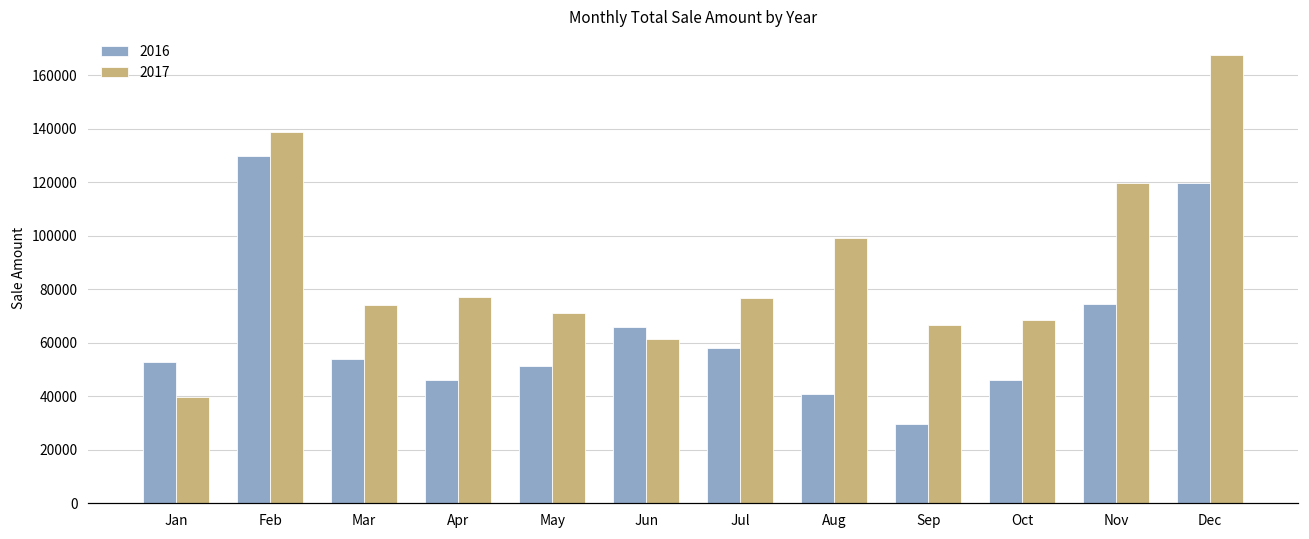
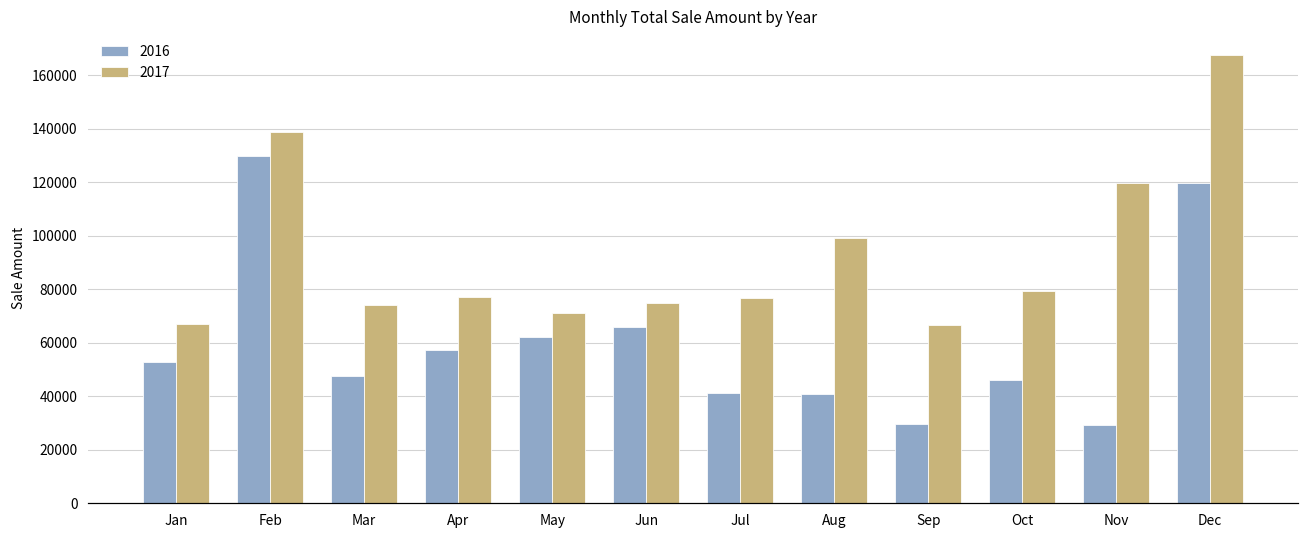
2017, Jan: 40000 -> 67000
2016, Mar: 54000 -> 48000
2016, Apr: 46000 -> 57000
2016, May: 51000 -> 62000
2017, Jun: 61000 -> 75000
2016, Jul: 58000 -> 41000
2017, Oct: 68000 -> 79000
2016, Nov: 74000 -> 29000
